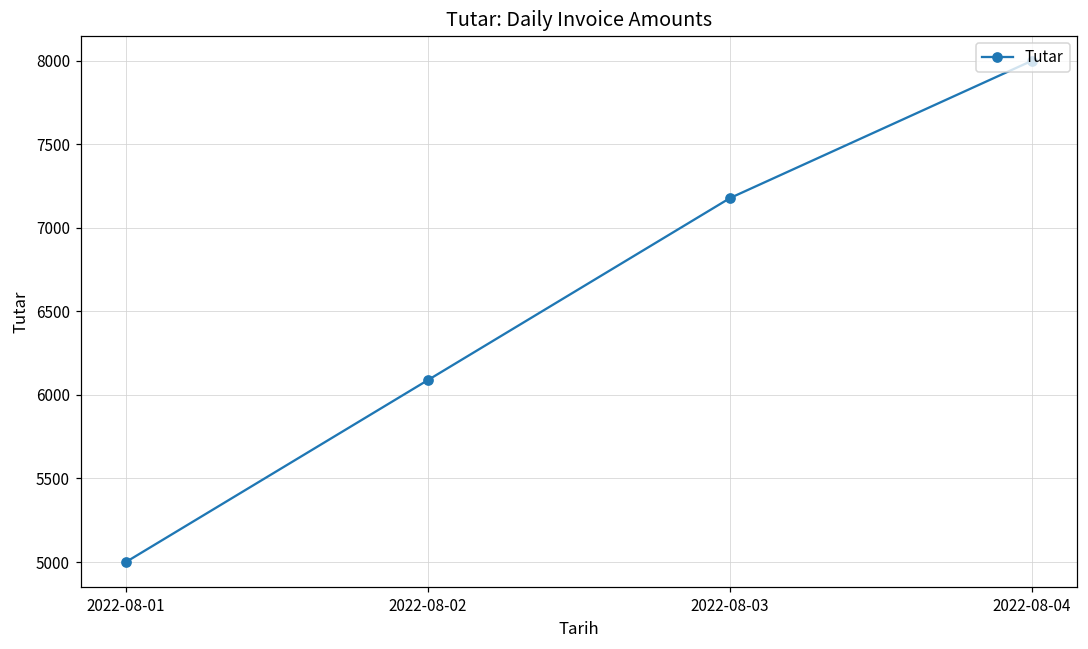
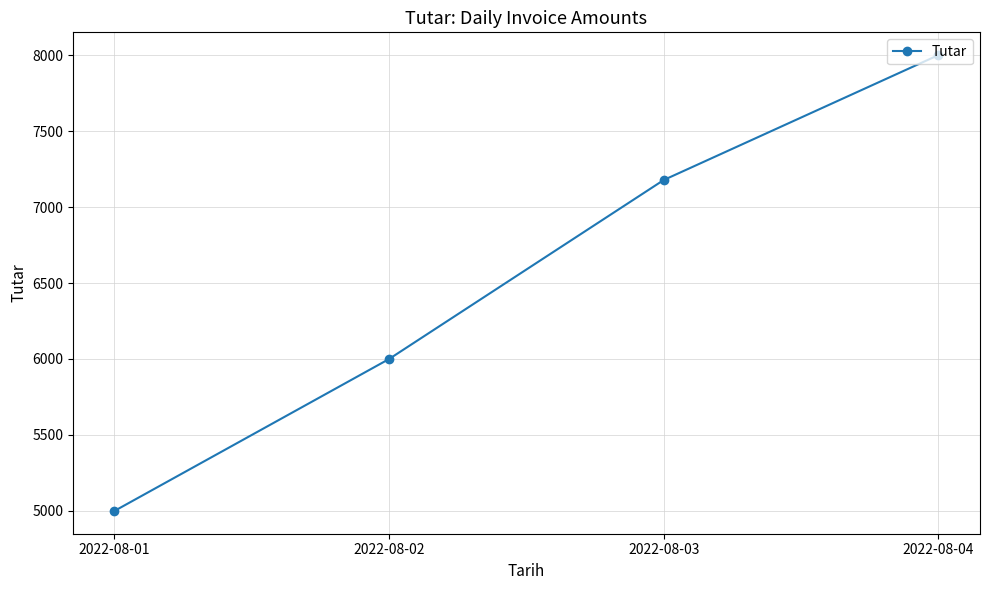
2022-08-02: 6090 -> 6000
